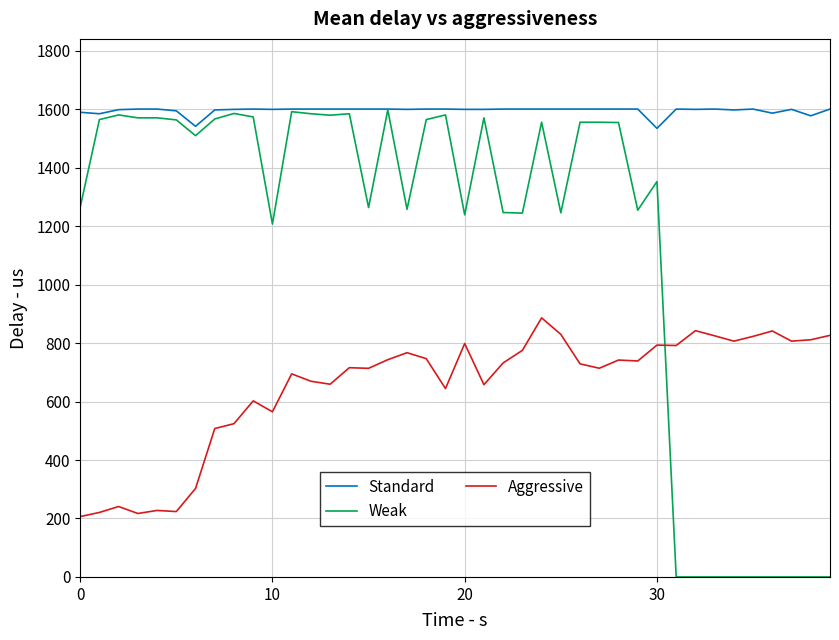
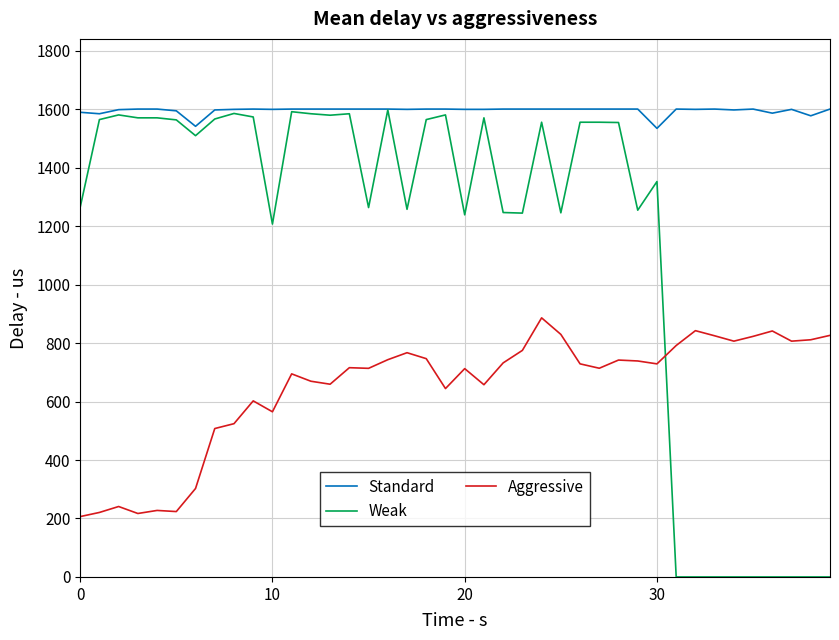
Aggressive, 20: 800 -> 710
Aggressive, 30: 790 -> 730
